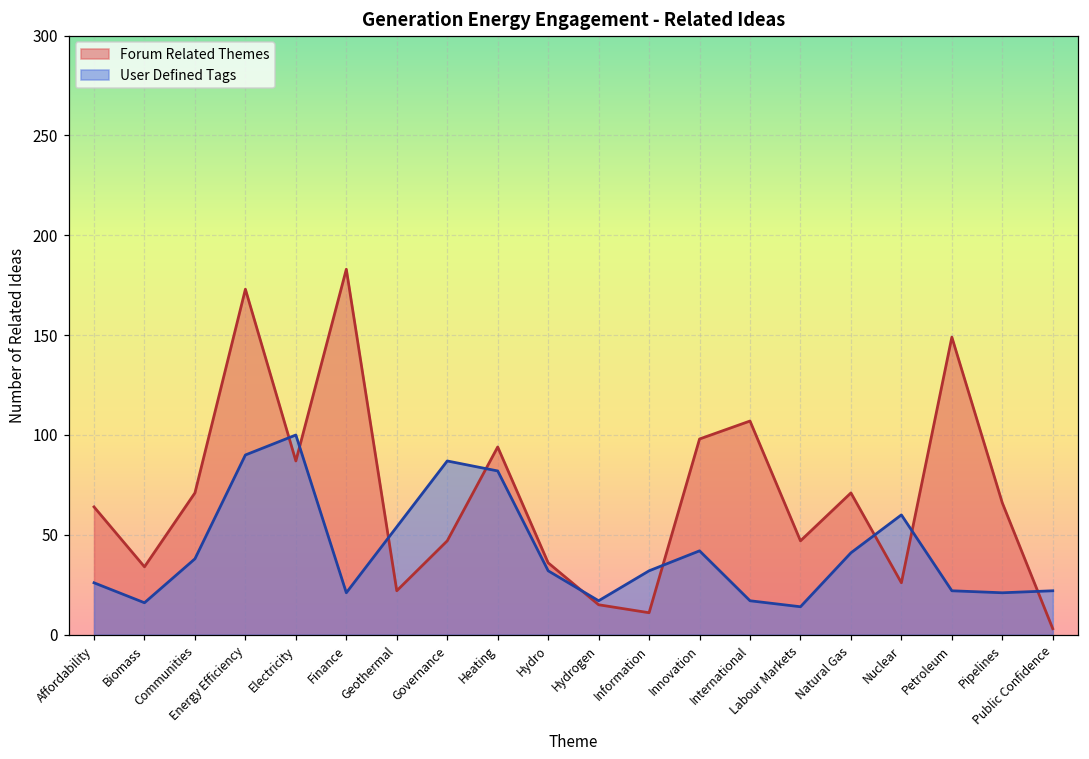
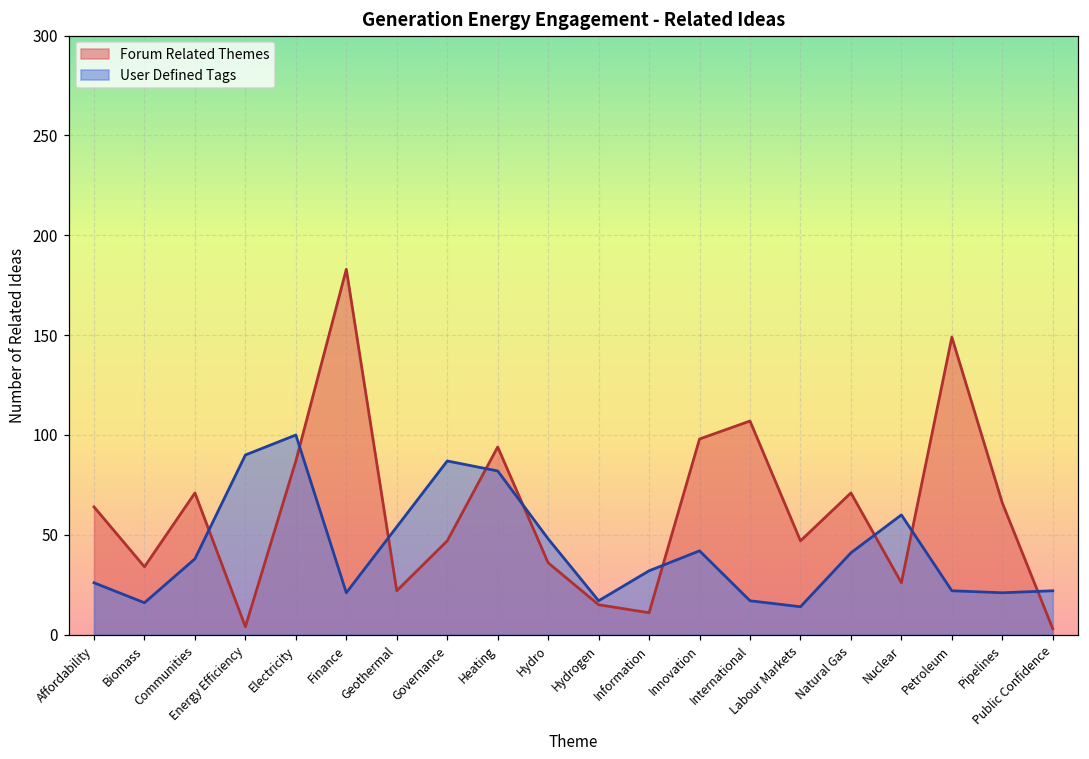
Forum Related Themes, Energy Efficiency: 173 -> 4
User Defined Tags, Hydro: 32 -> 48
